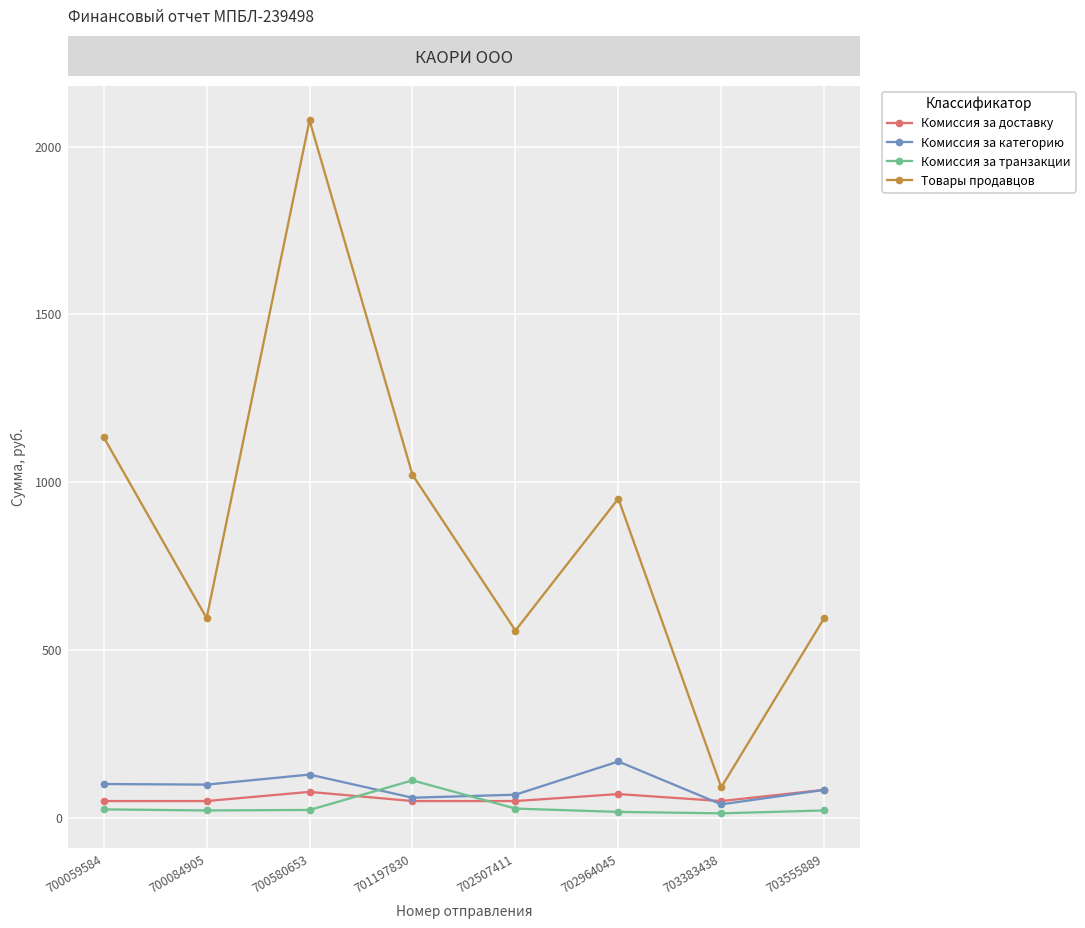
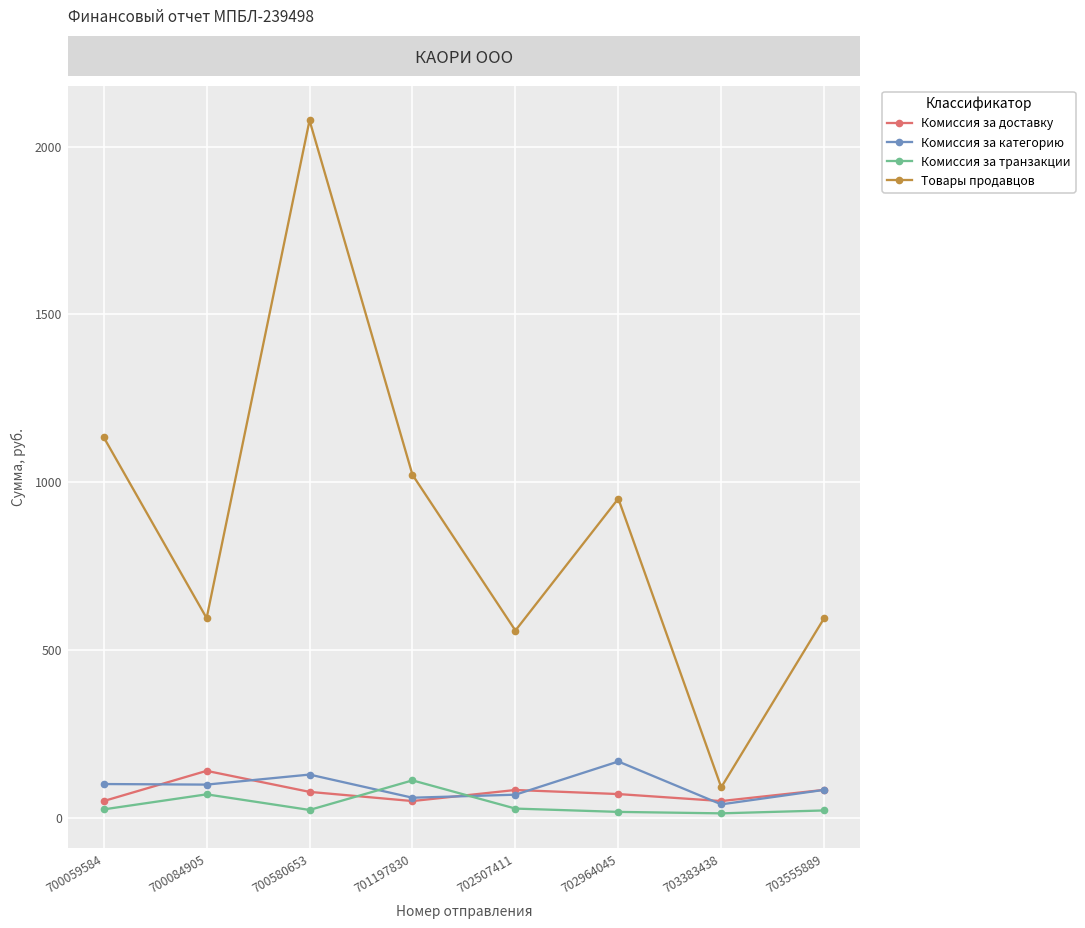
Комиссия за доставку, 700084905: 50 -> 140
Комиссия за транзакции, 700084905: 20 -> 70
Комиссия за доставку, 702507411: 50 -> 80
